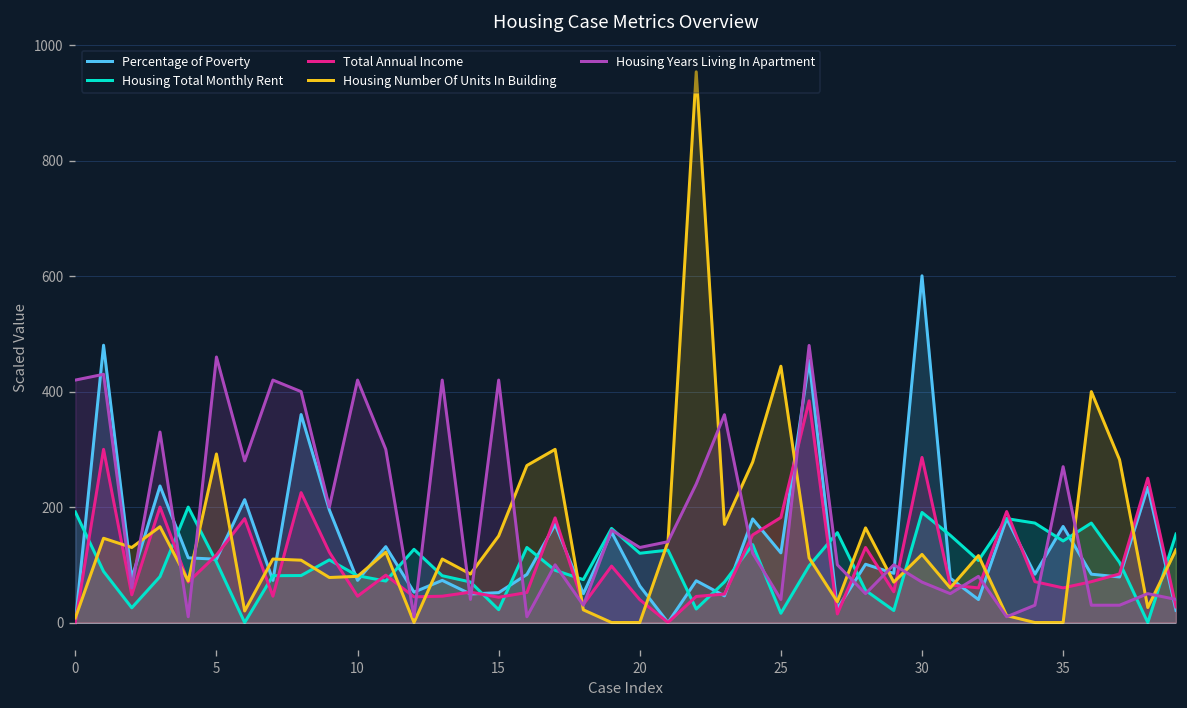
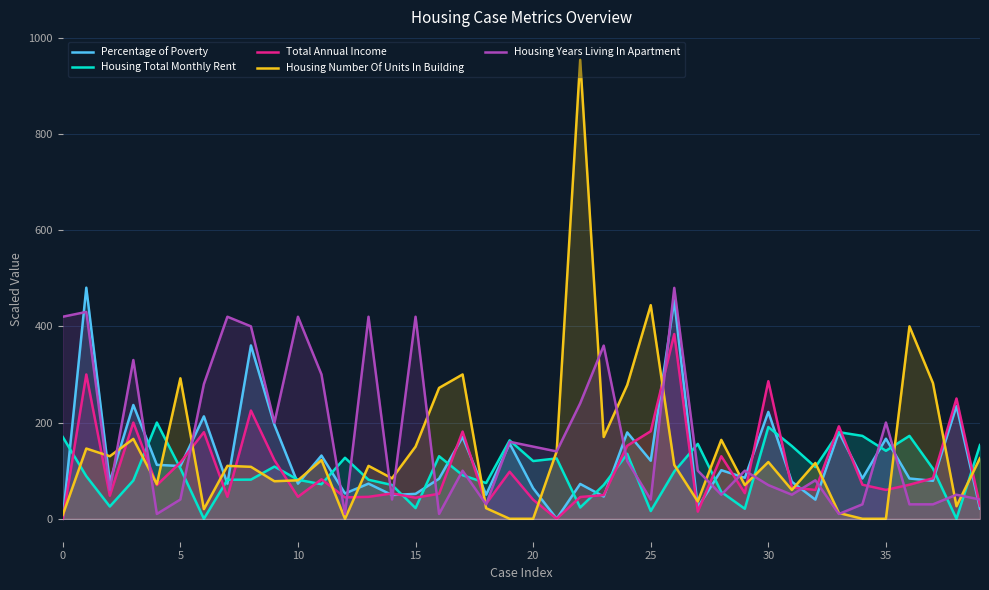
Housing Total Monthly Rent, 0: 190 -> 170
Housing Years Living In Apartment, 5: 460 -> 40
Housing Years Living In Apartment, 20: 130 -> 150
Percentage of Poverty, 30: 600 -> 220
Housing Years Living In Apartment, 35: 270 -> 200
